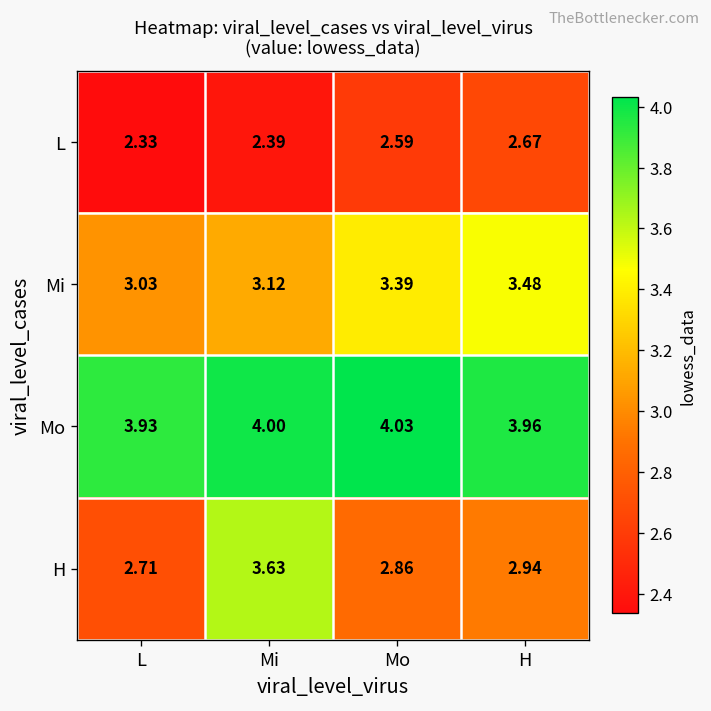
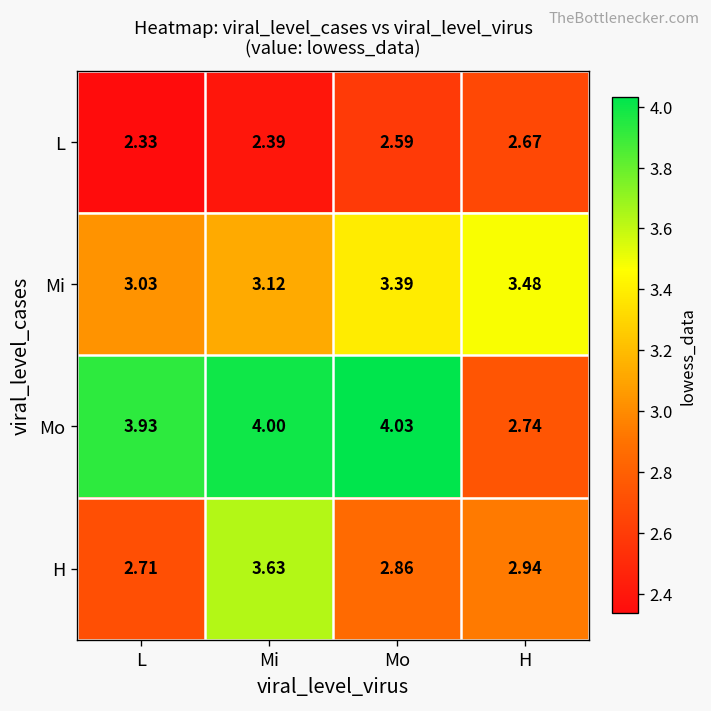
Mo, H: 3.96 -> 2.74
